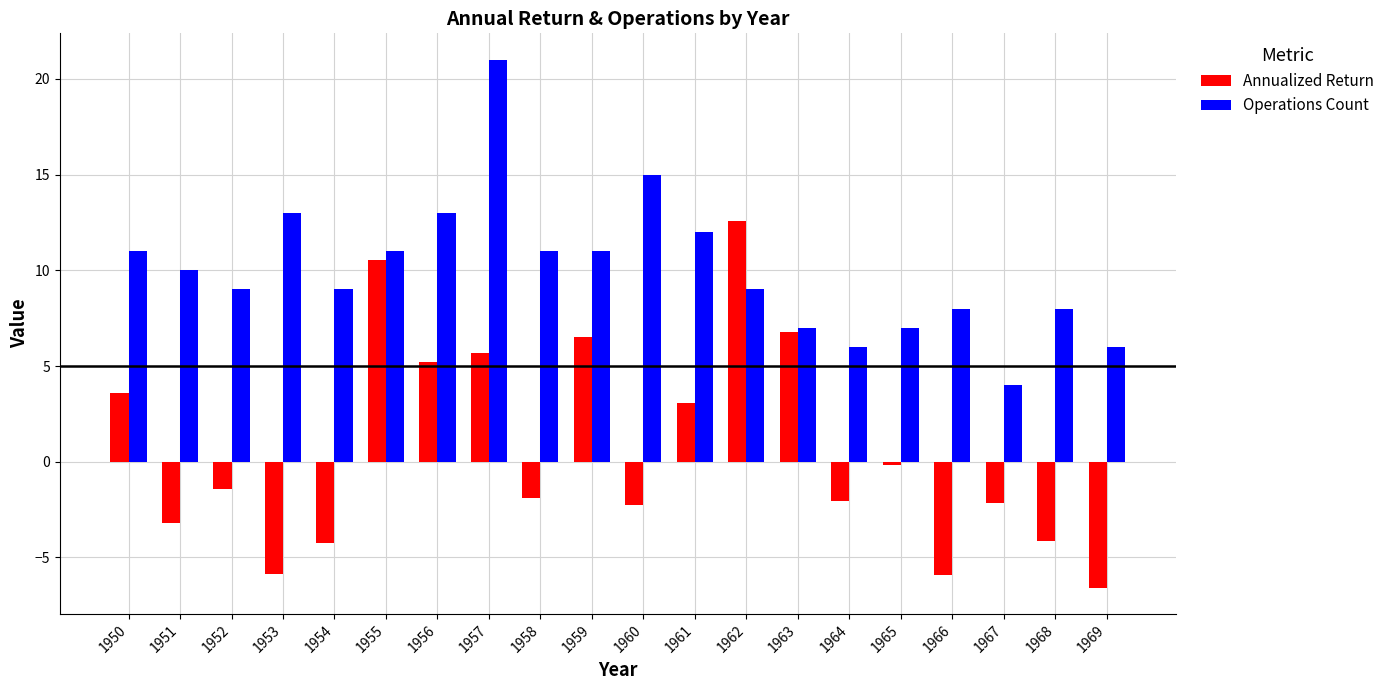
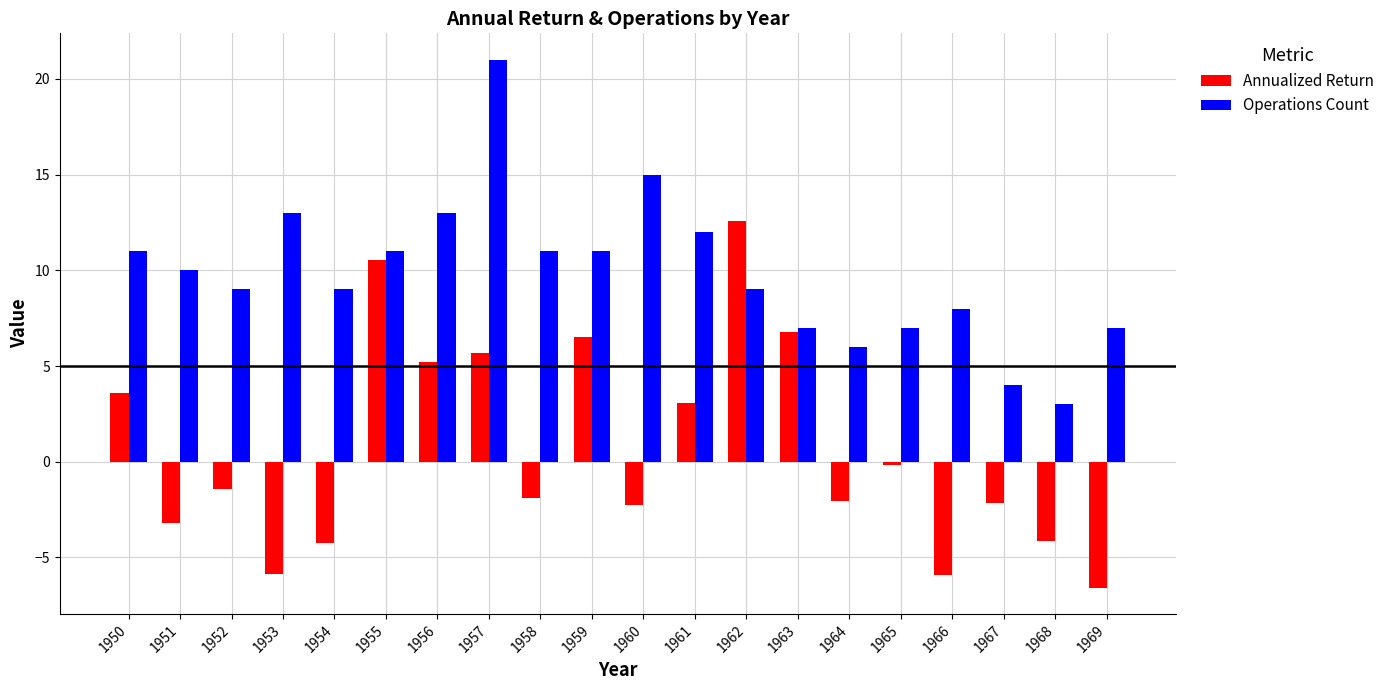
Operations Count, 1968: 8 -> 3
Operations Count, 1969: 6 -> 7
